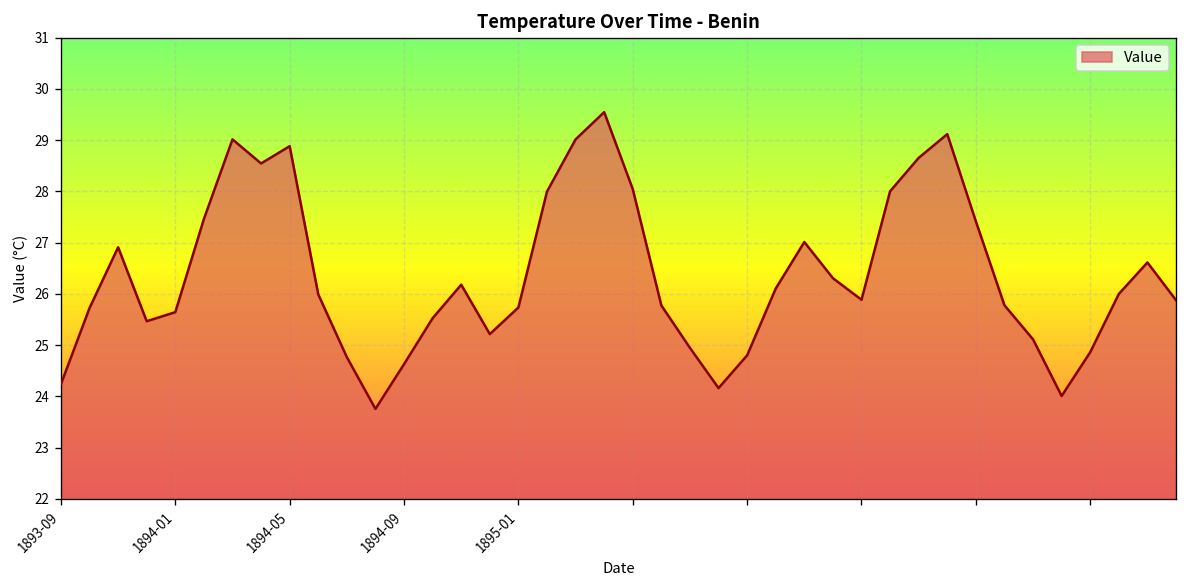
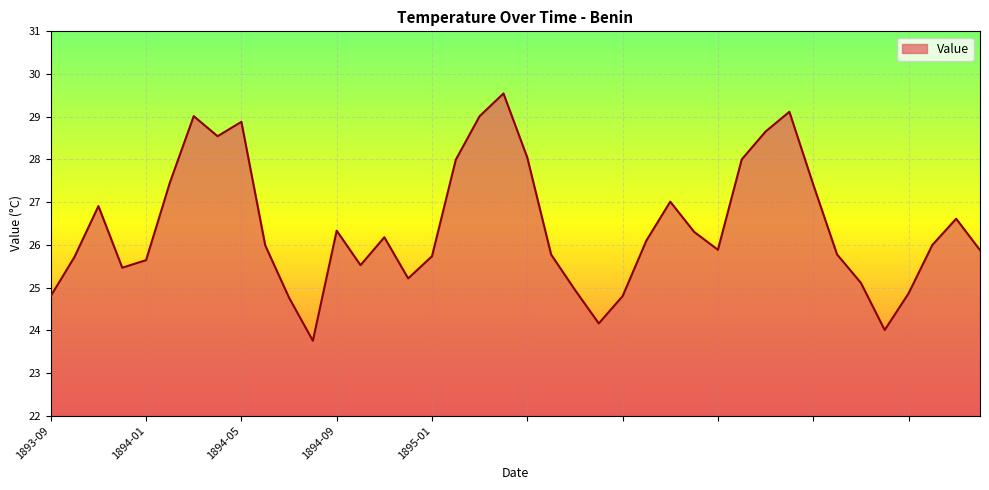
1893-09: 24.2 -> 24.8
1894-09: 24.6 -> 26.3
